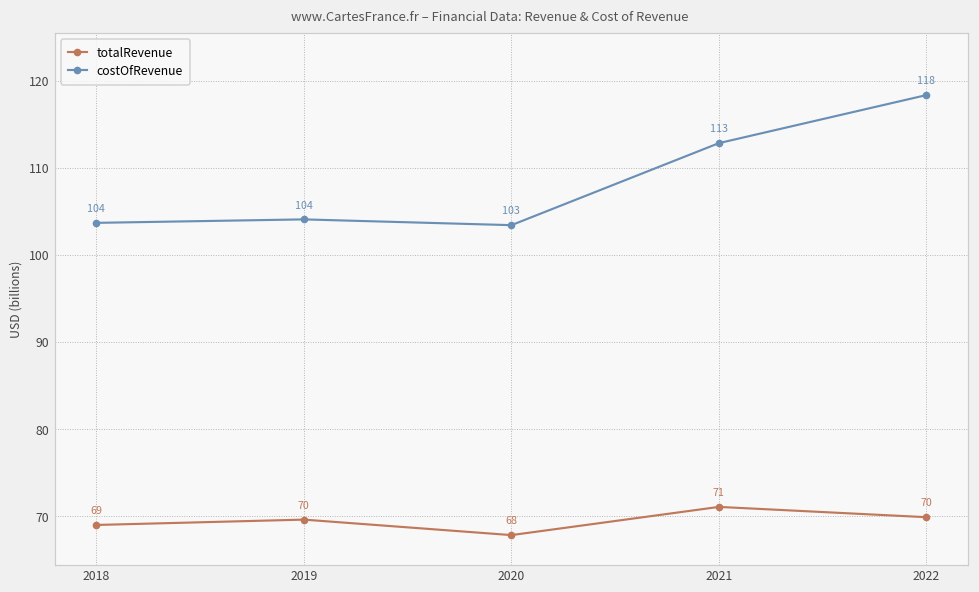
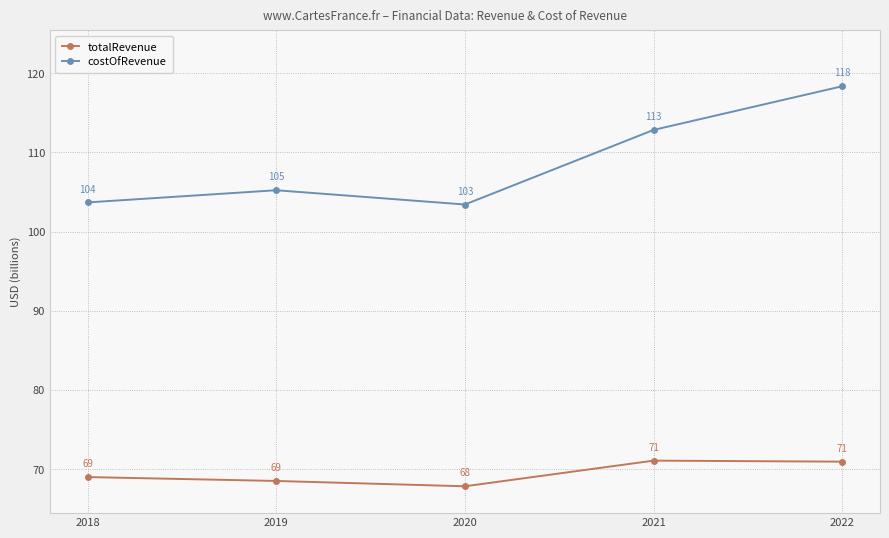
totalRevenue, 2019: 70 -> 69
costOfRevenue, 2019: 104 -> 105
totalRevenue, 2022: 70 -> 71
